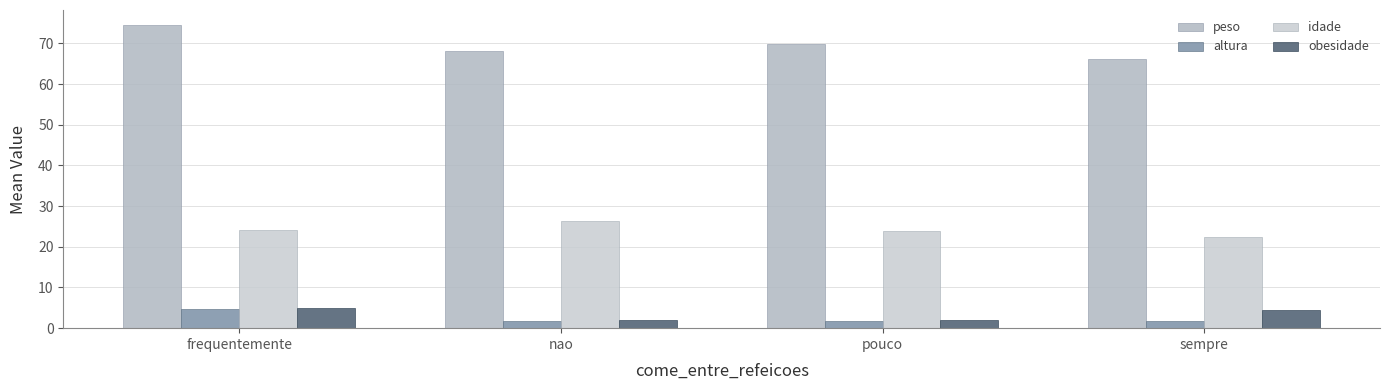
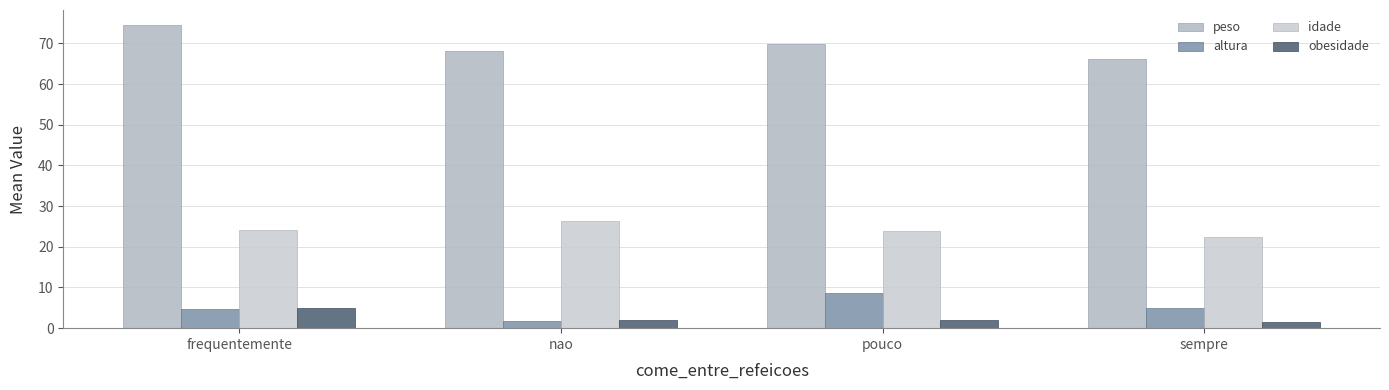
altura, pouco: 2 -> 9
altura, sempre: 2 -> 5
obesidade, sempre: 5 -> 2
